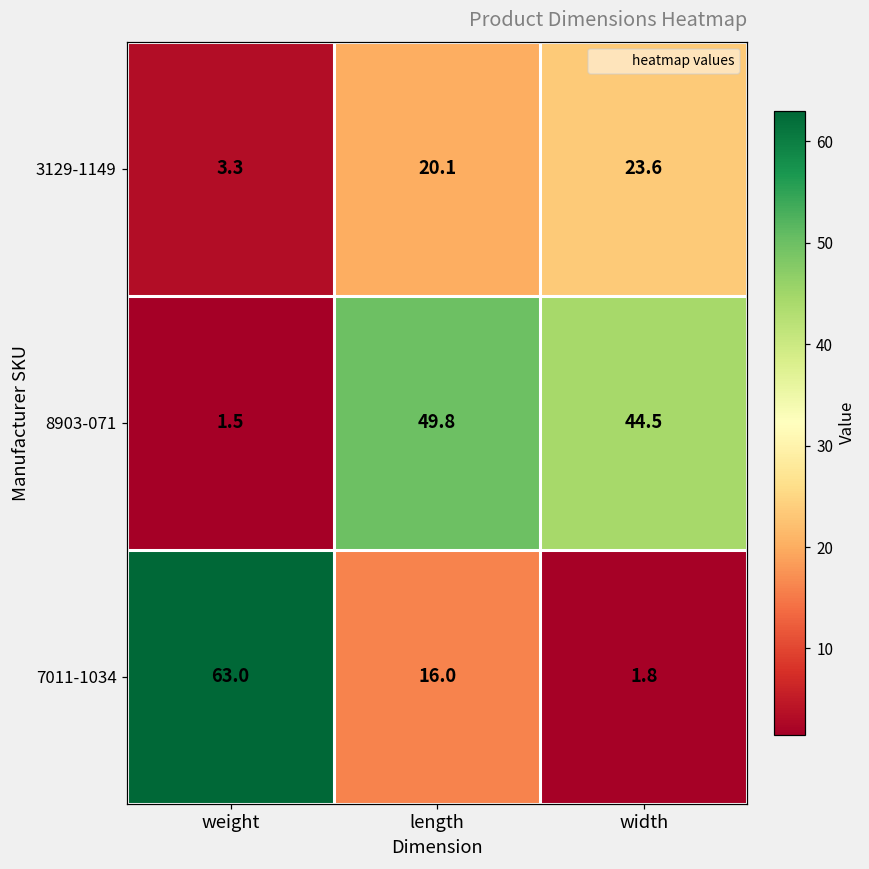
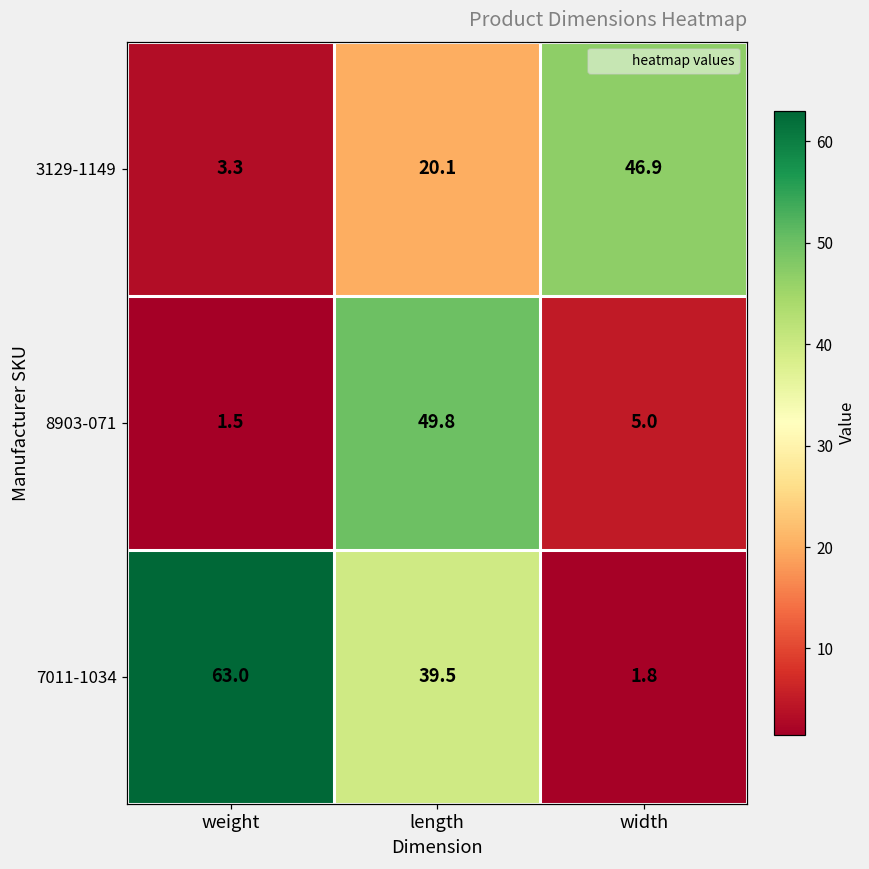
3129-1149, width: 23.6 -> 46.9
8903-071, width: 44.5 -> 5.0
7011-1034, length: 16.0 -> 39.5
